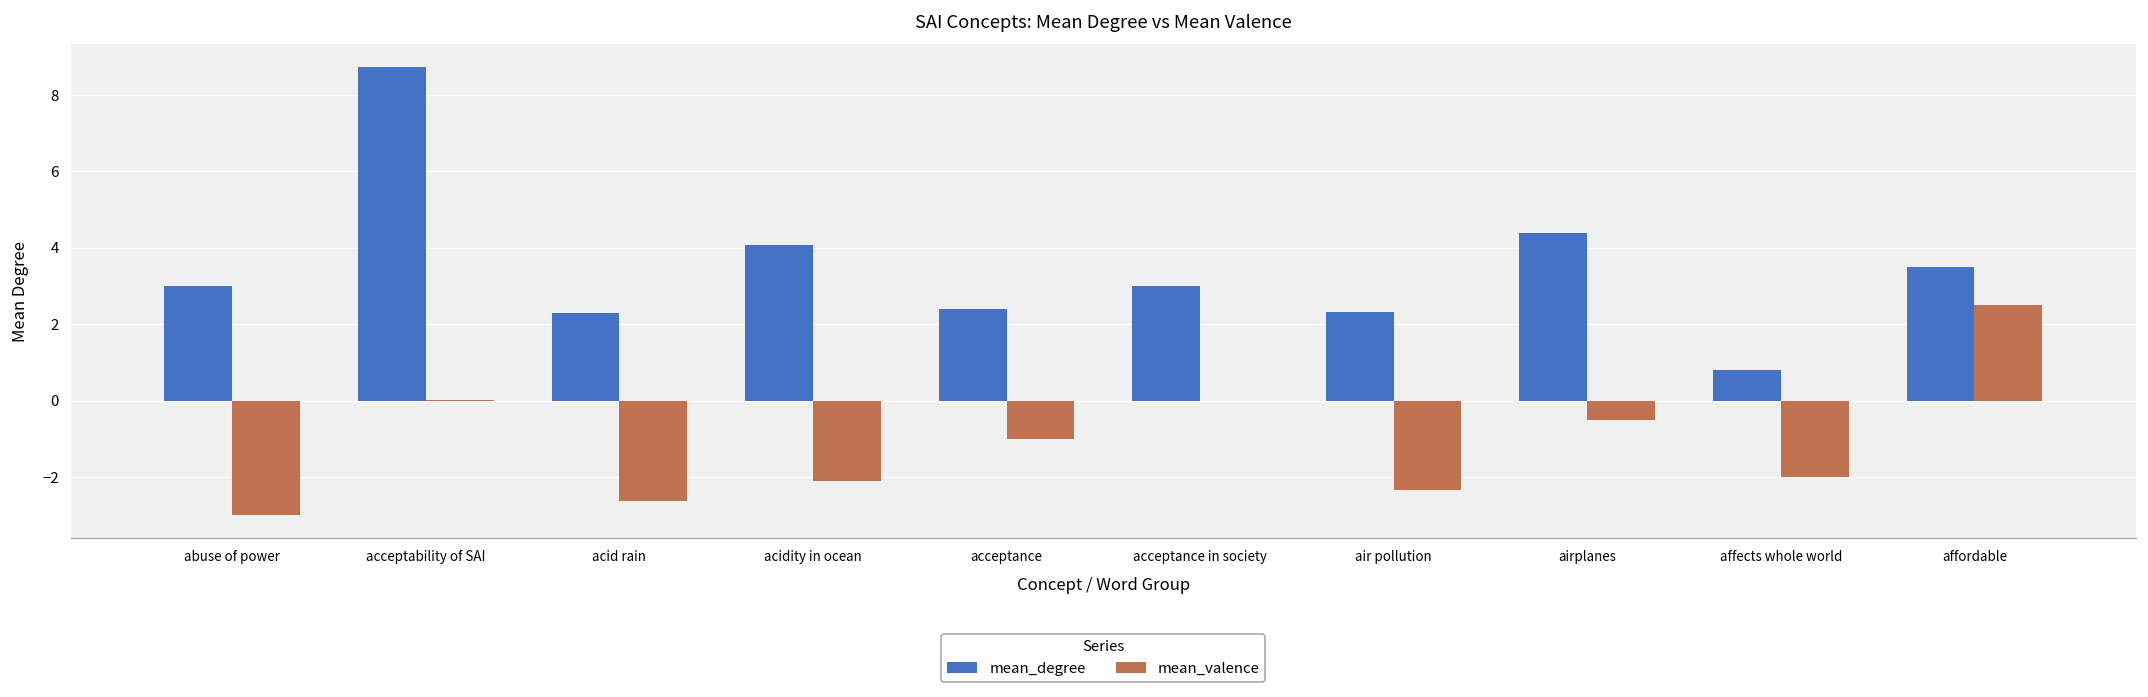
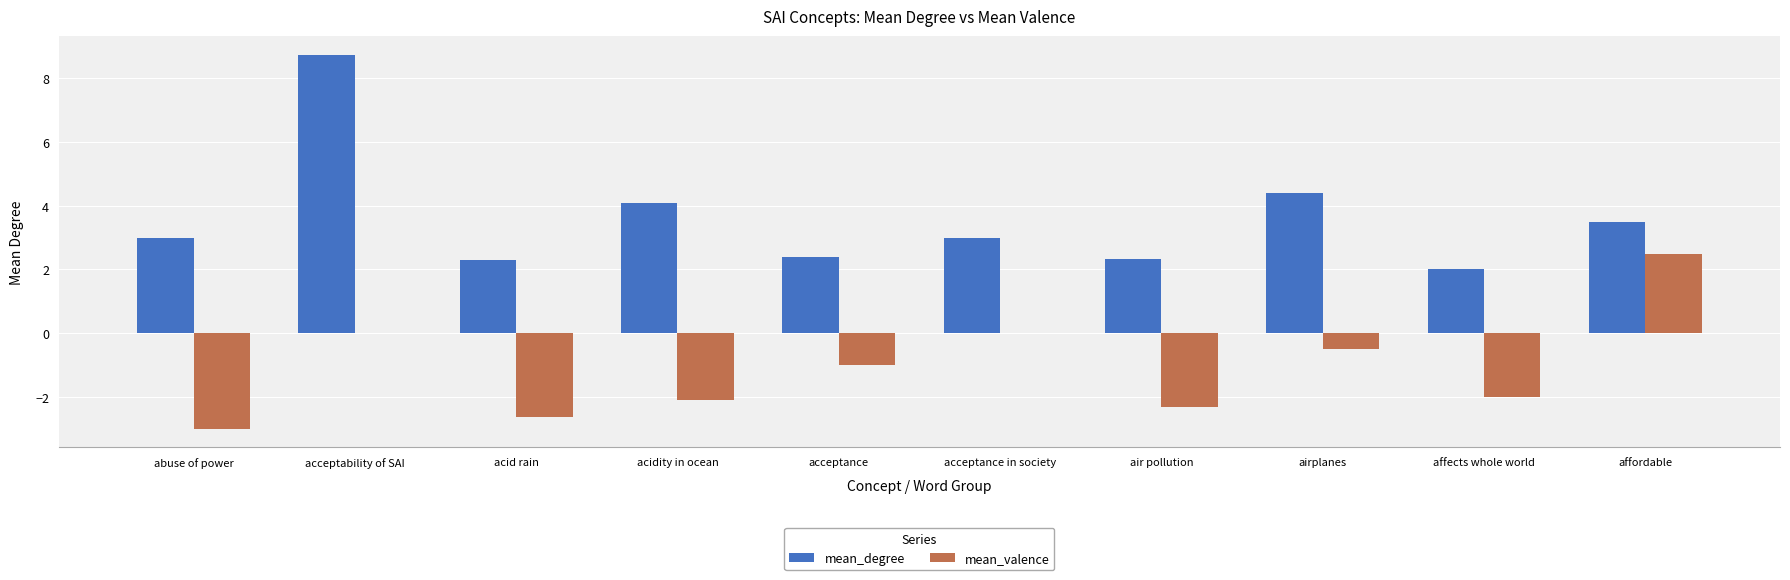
mean_degree, affects whole world: 0.8 -> 2.0
